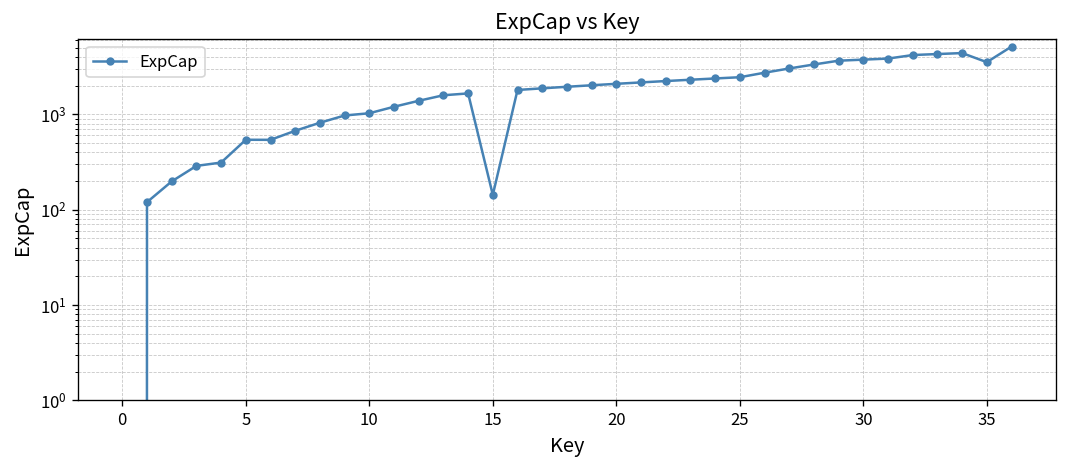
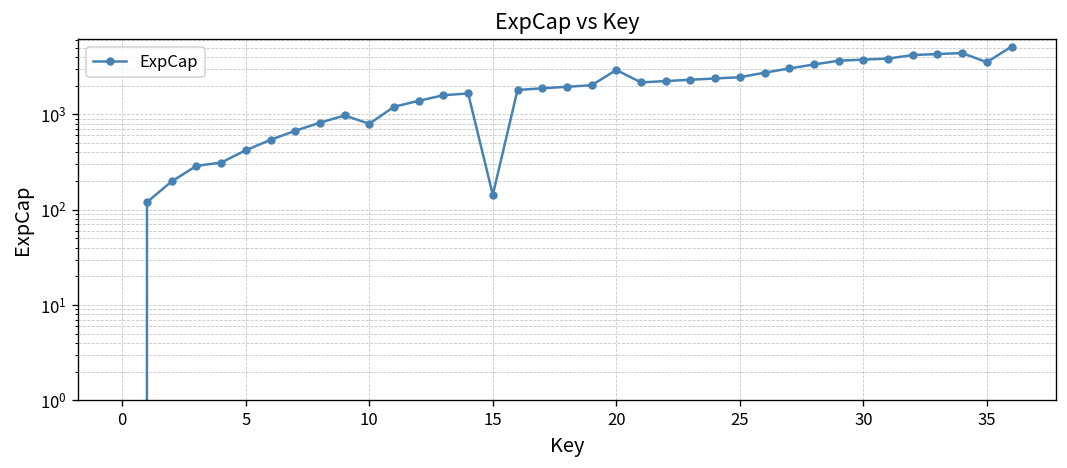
5: 500 -> 400
10: 1000 -> 800
20: 2100 -> 2900
